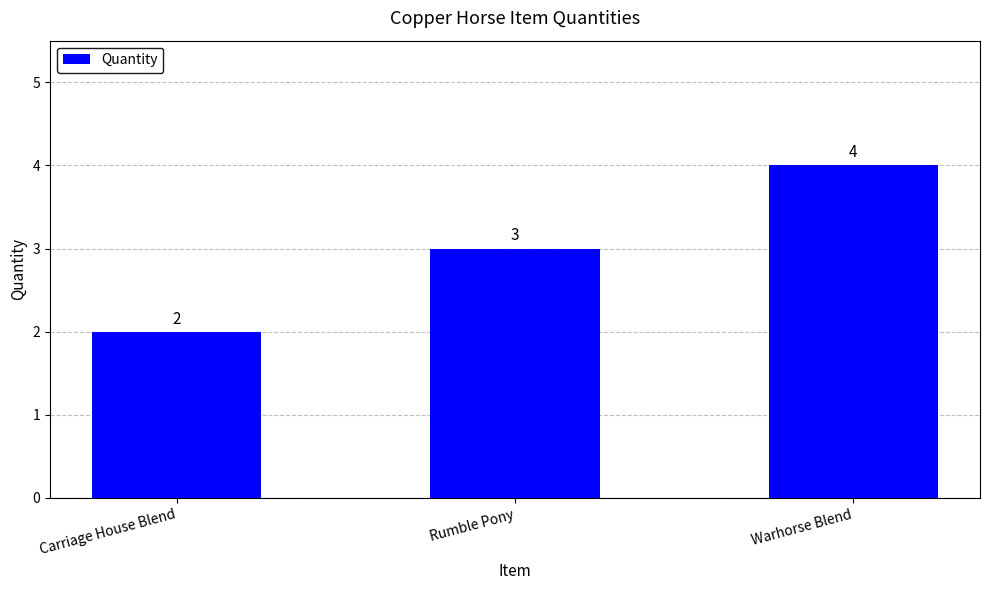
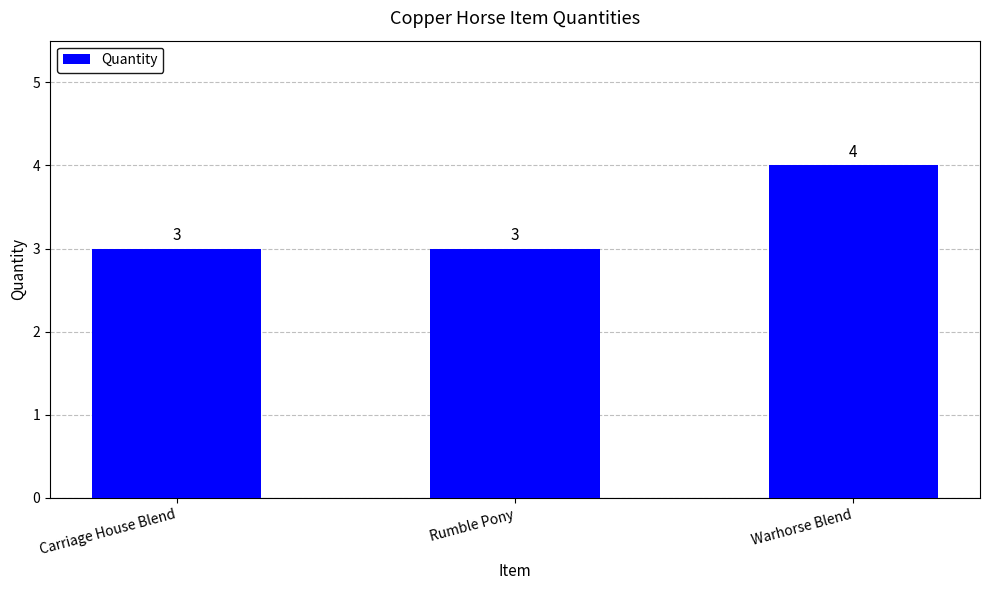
Carriage House Blend: 2 -> 3
